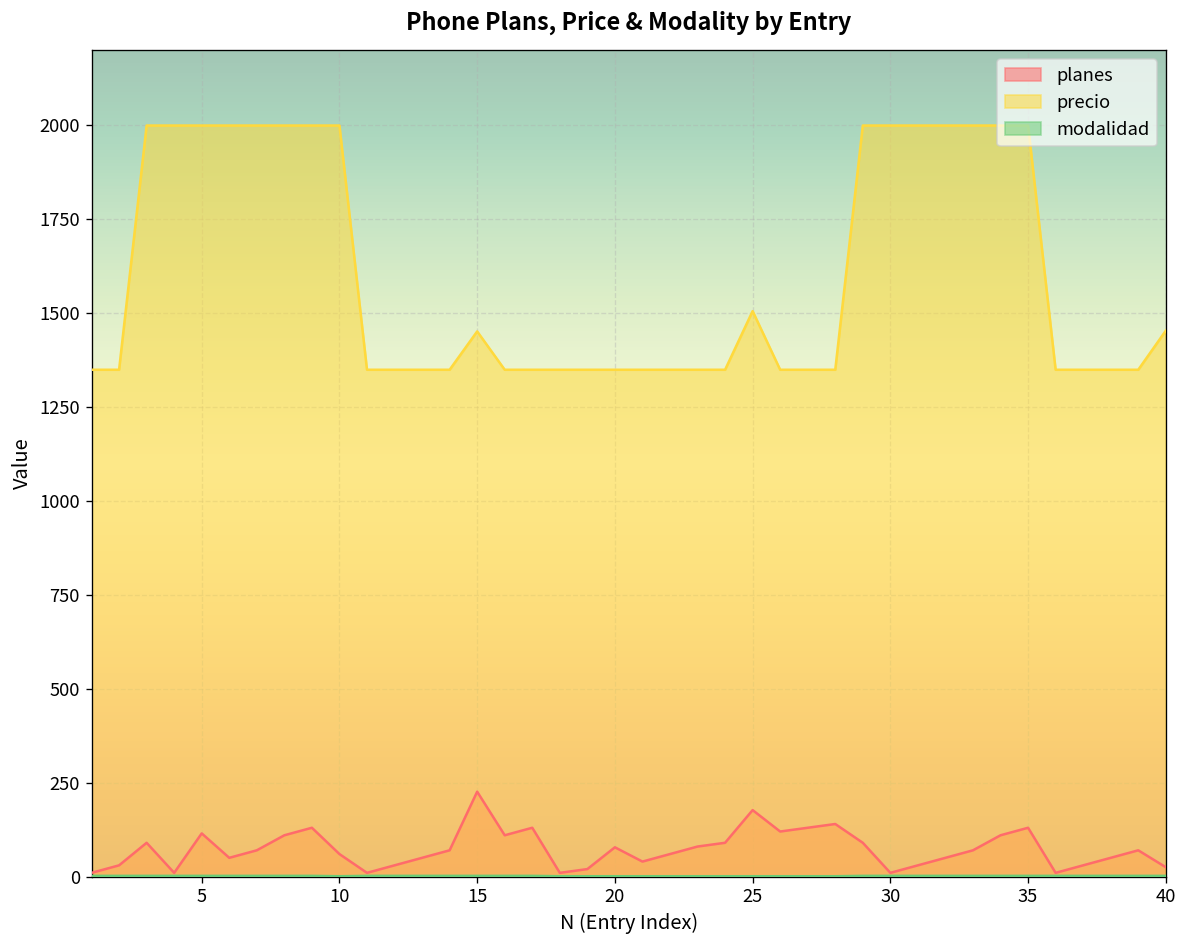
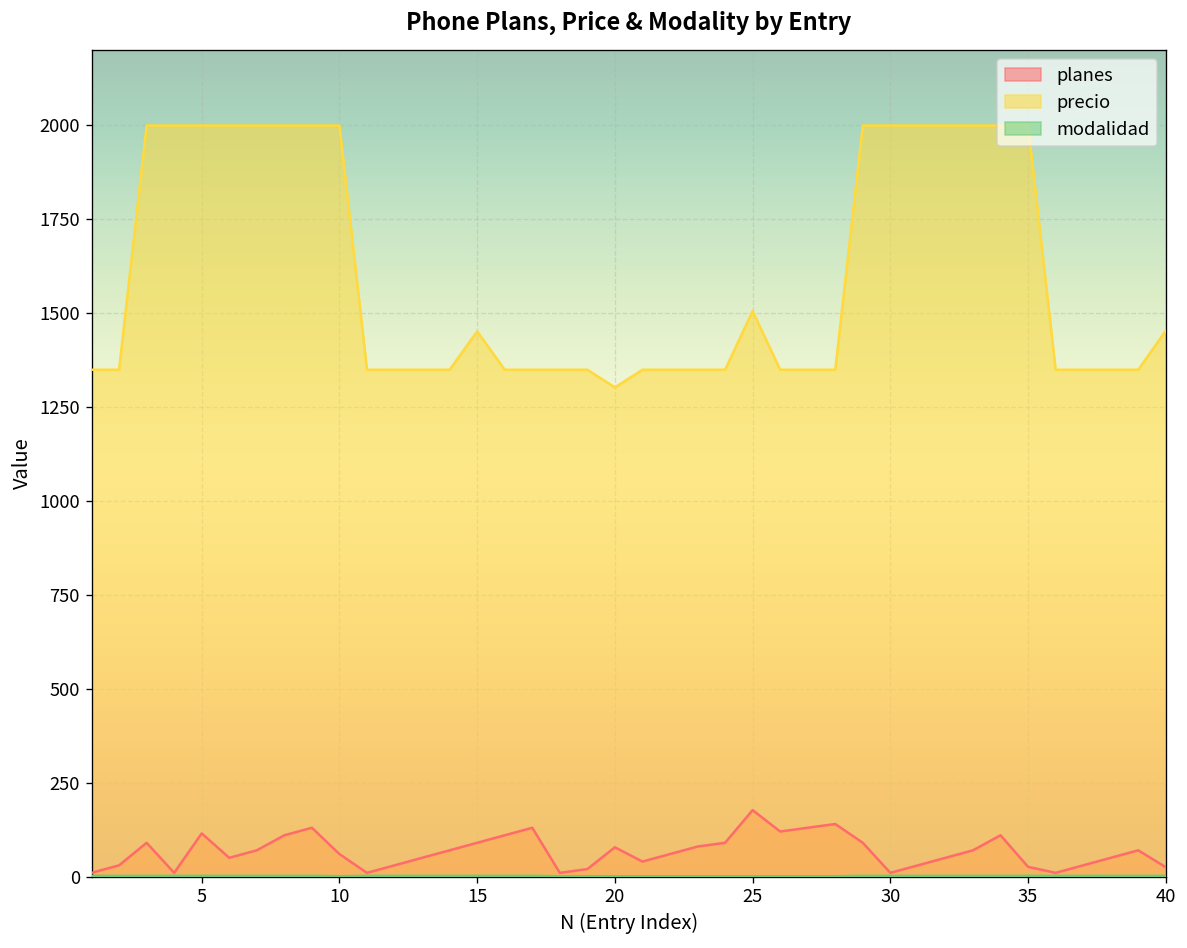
planes, 15: 230 -> 90
precio, 20: 1350 -> 1300
planes, 35: 130 -> 30
